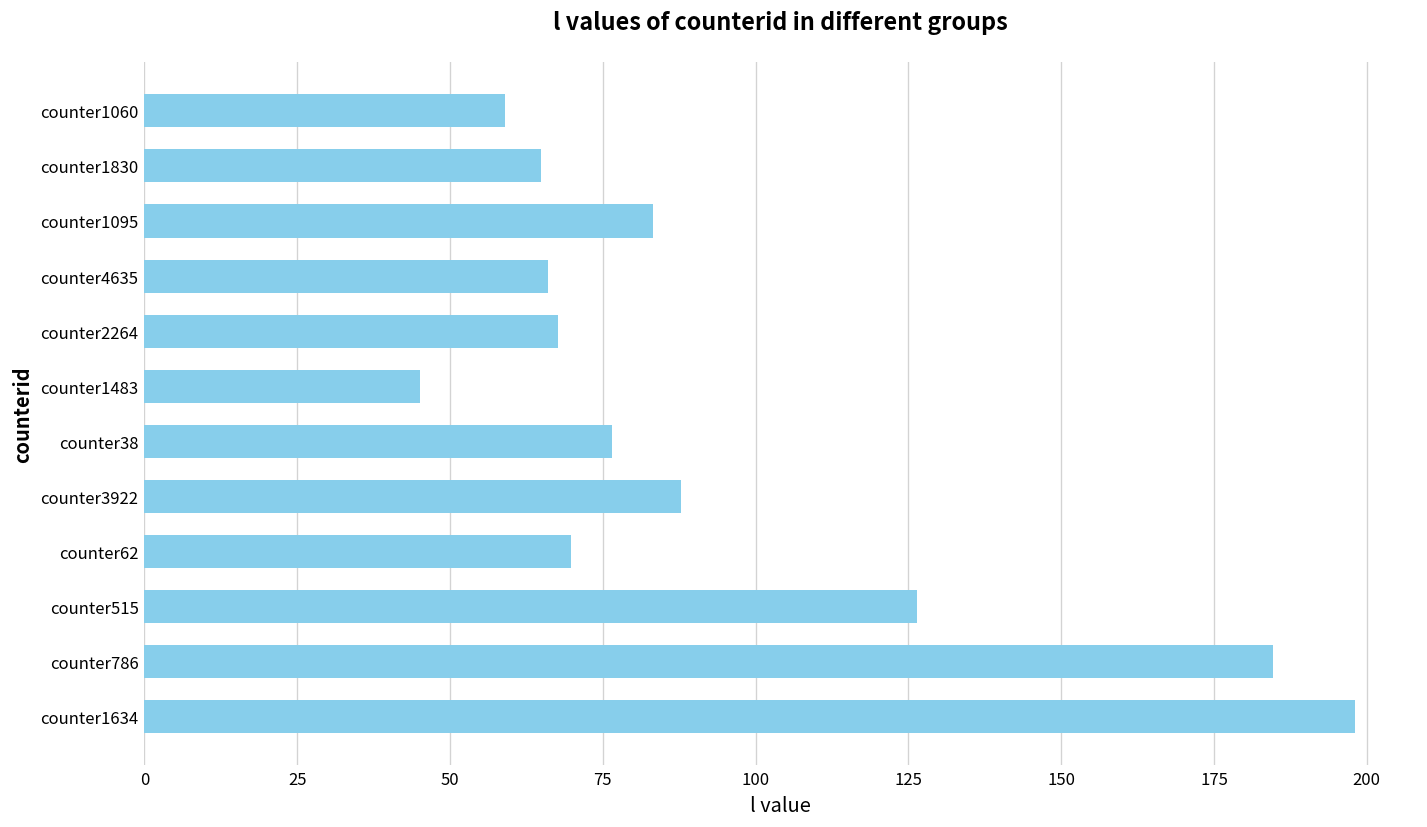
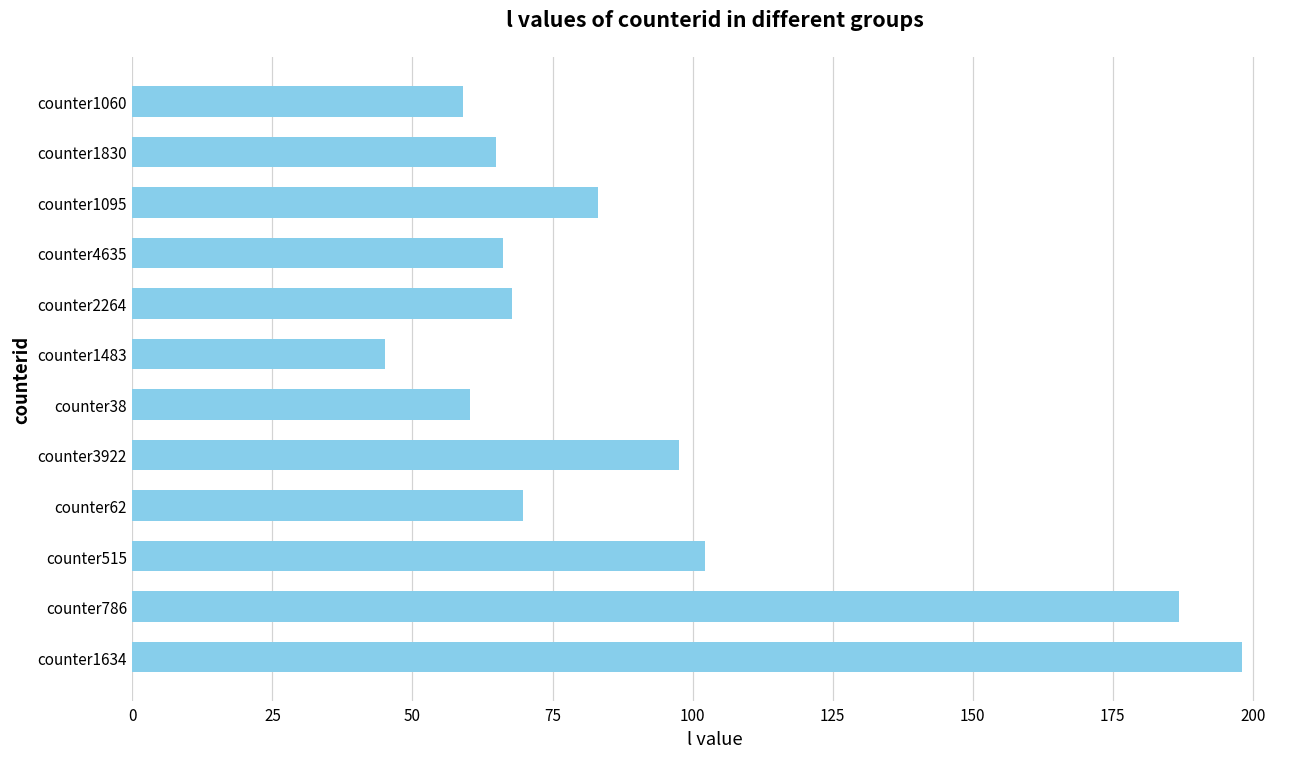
counter38: 76 -> 60
counter3922: 88 -> 98
counter515: 126 -> 102
counter786: 185 -> 187
